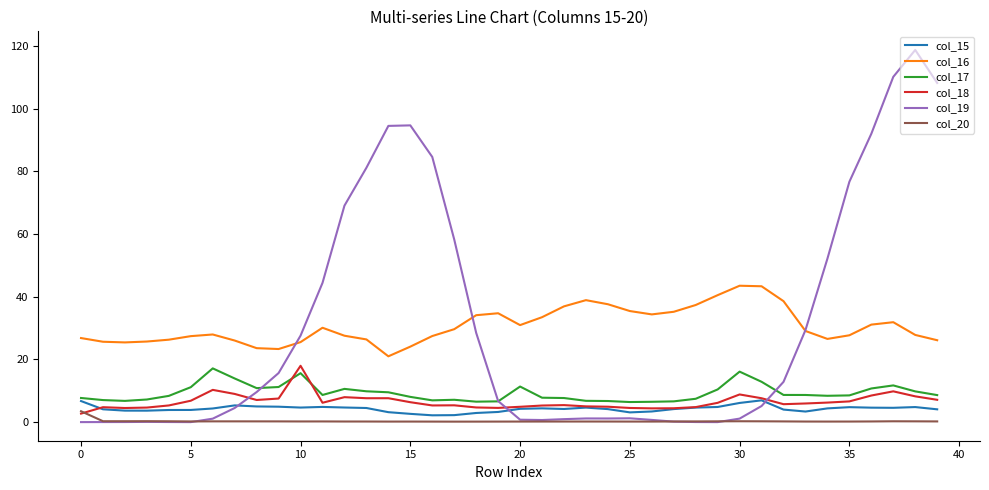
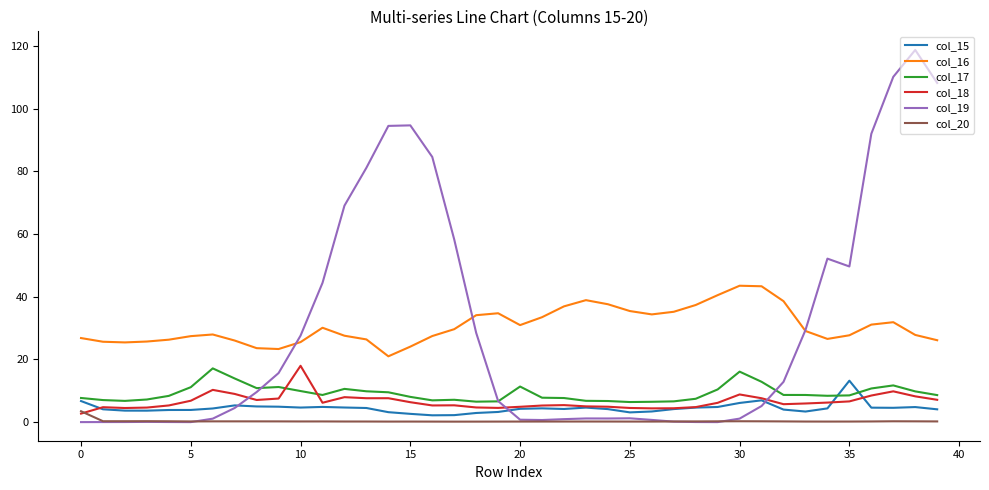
col_17, 10: 16 -> 10
col_15, 35: 5 -> 13
col_19, 35: 77 -> 50
